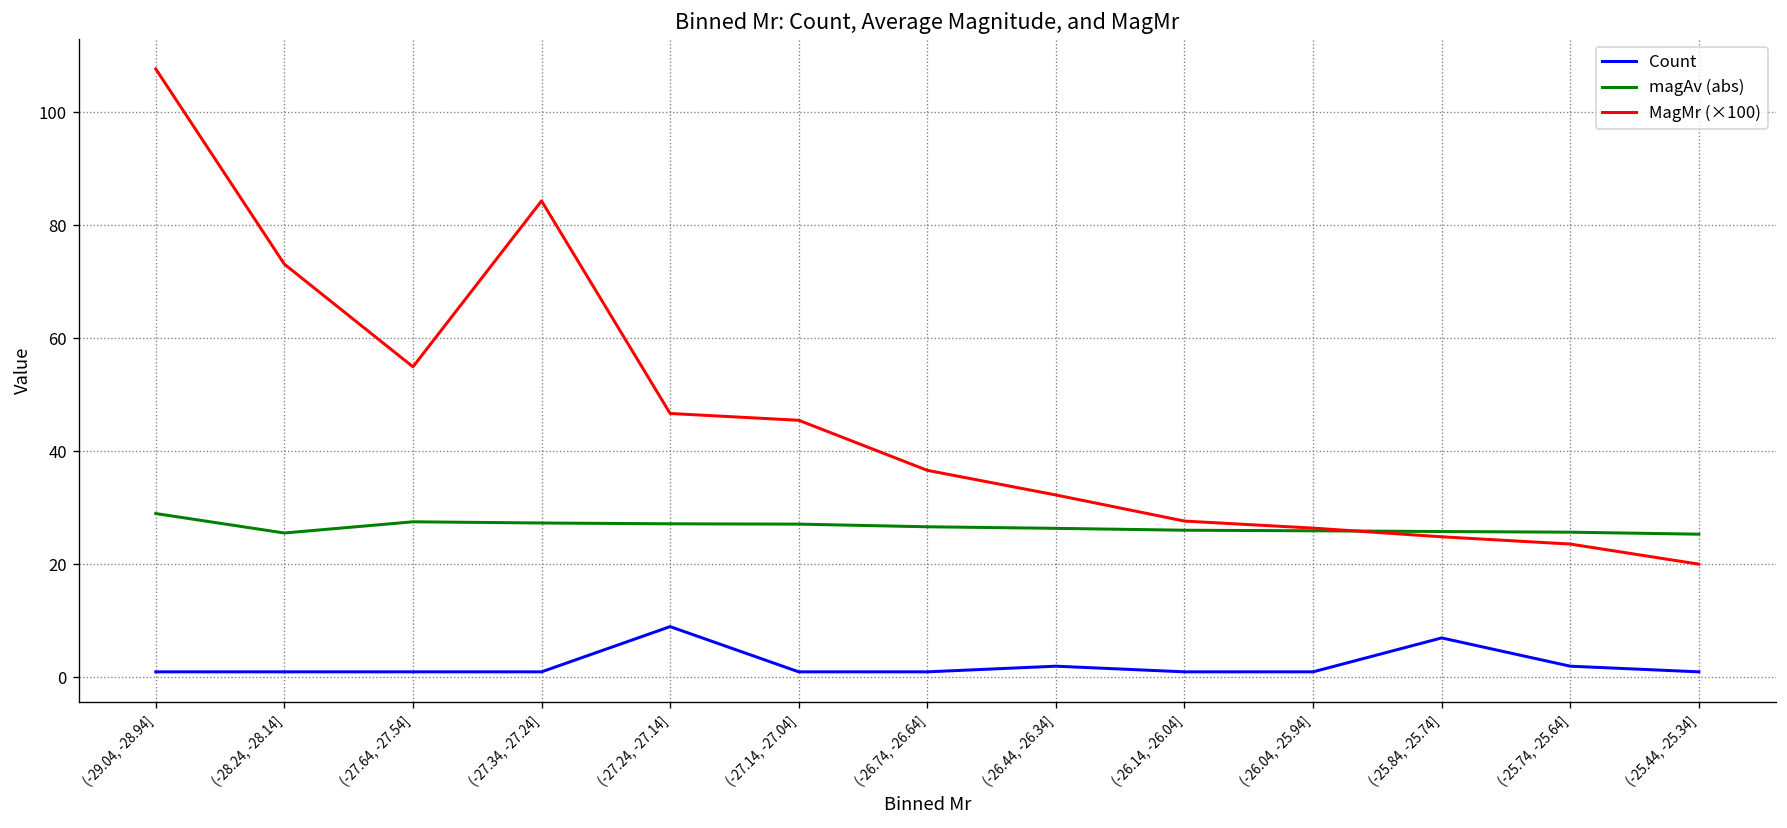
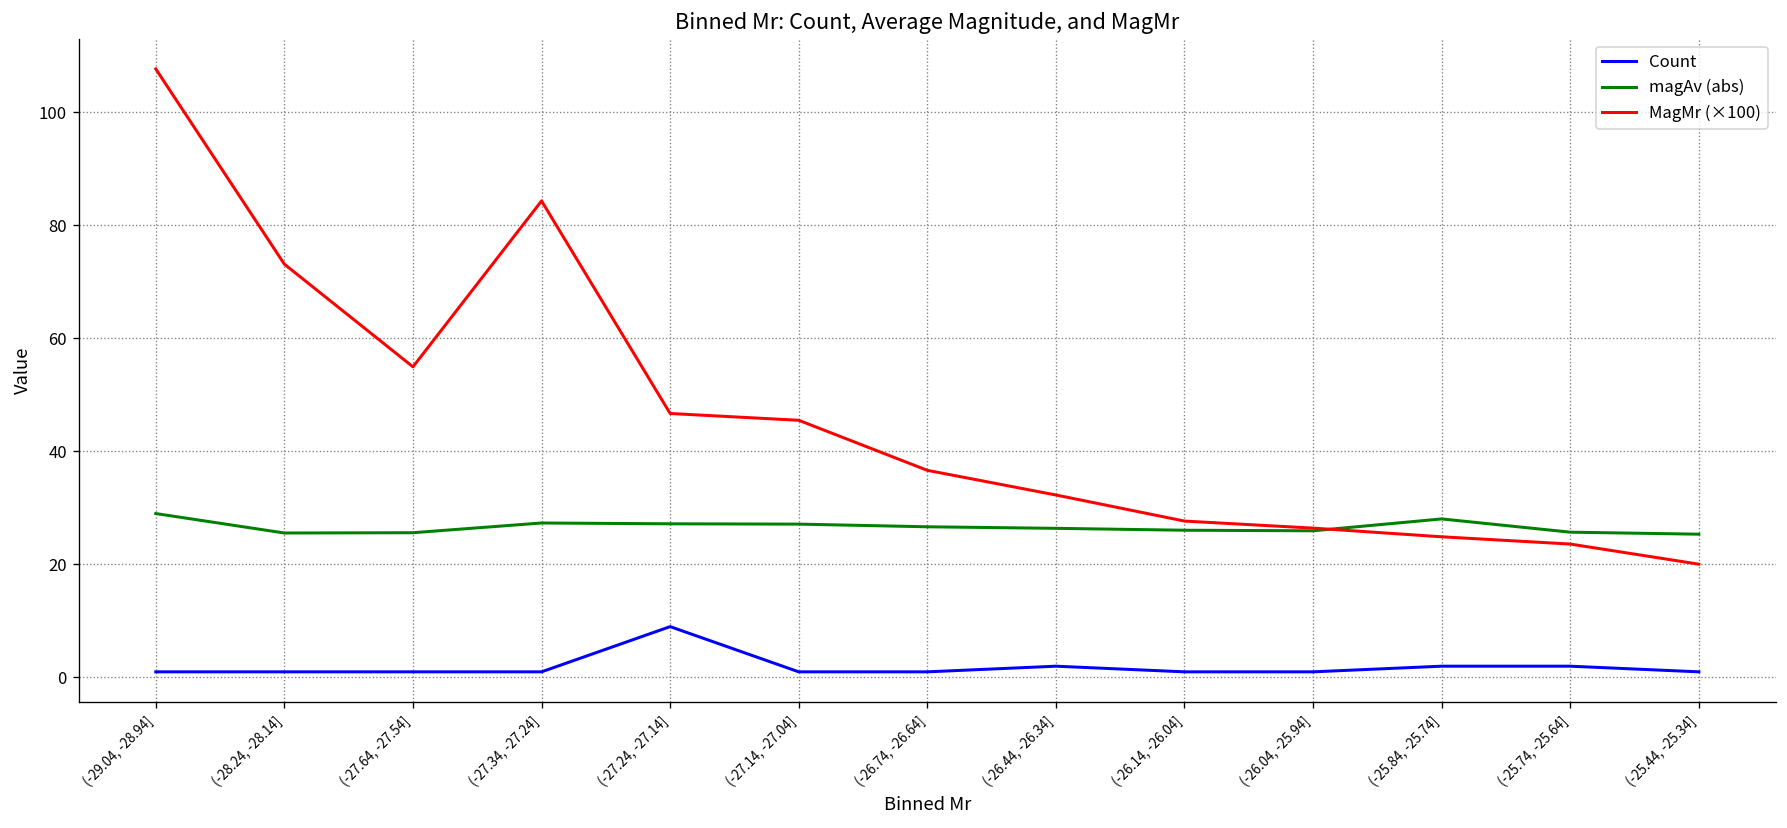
magAv (abs), (-27.64, -27.54]: 28 -> 26
Count, (-25.84, -25.74]: 7 -> 2
magAv (abs), (-25.84, -25.74]: 26 -> 28
